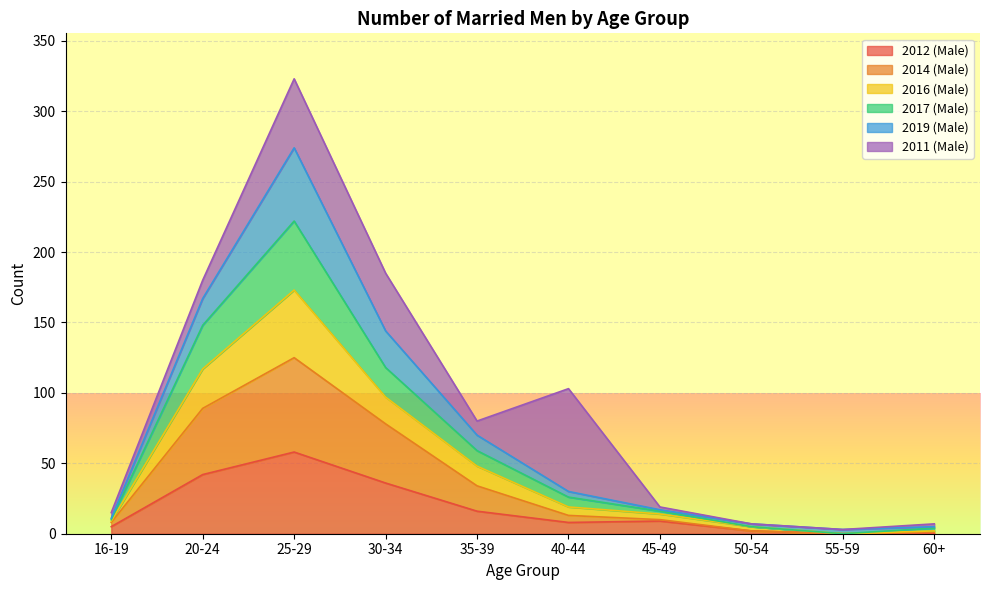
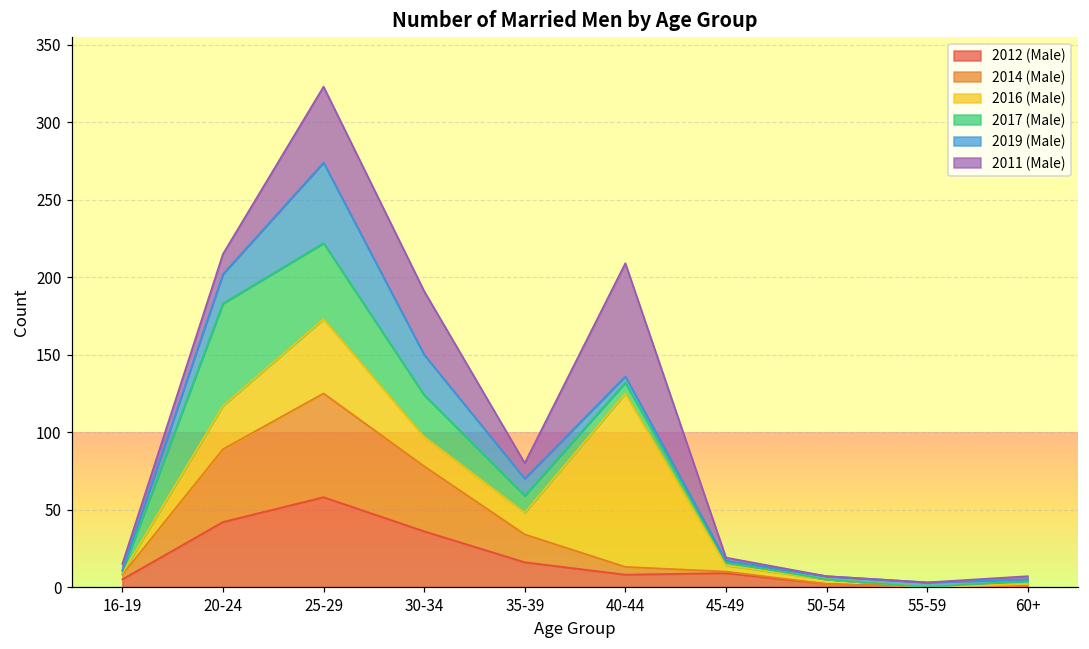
2017 (Male), 20-24: 31 -> 66
2017 (Male), 30-34: 21 -> 27
2016 (Male), 40-44: 6 -> 112
